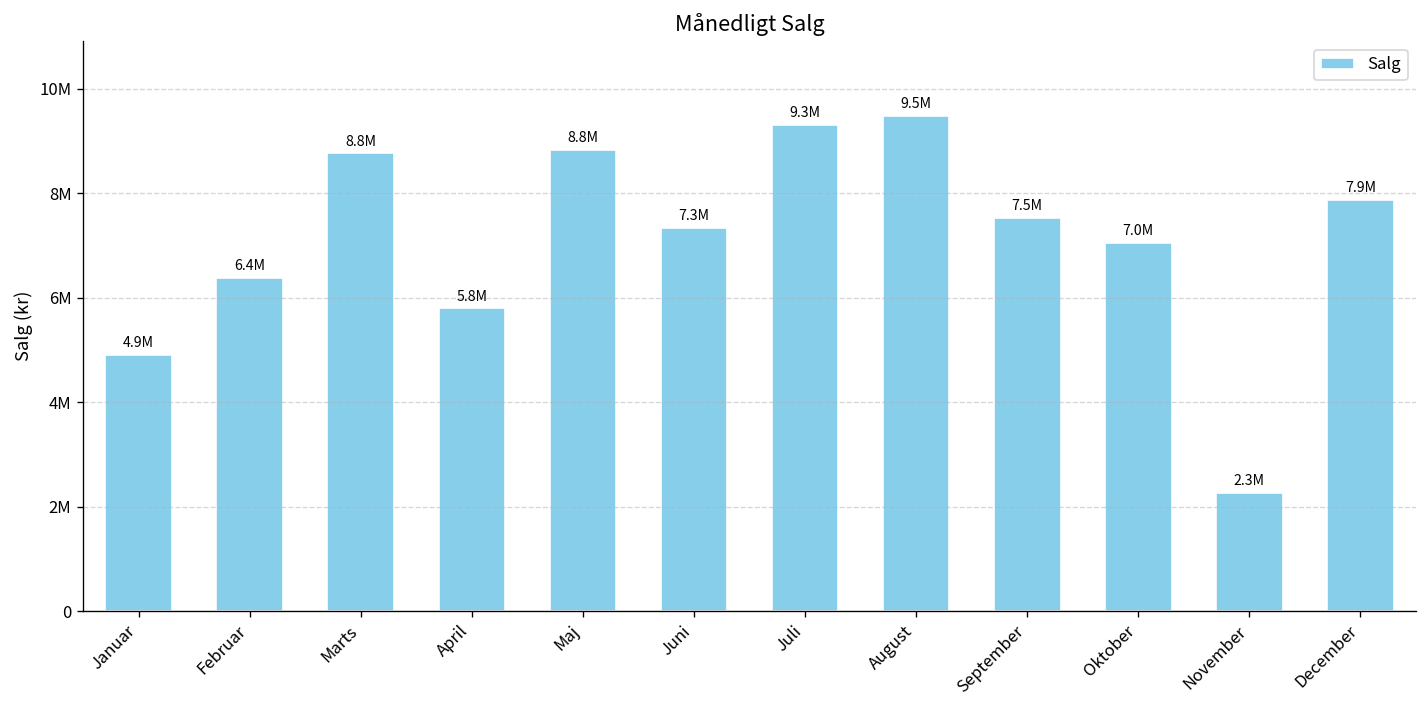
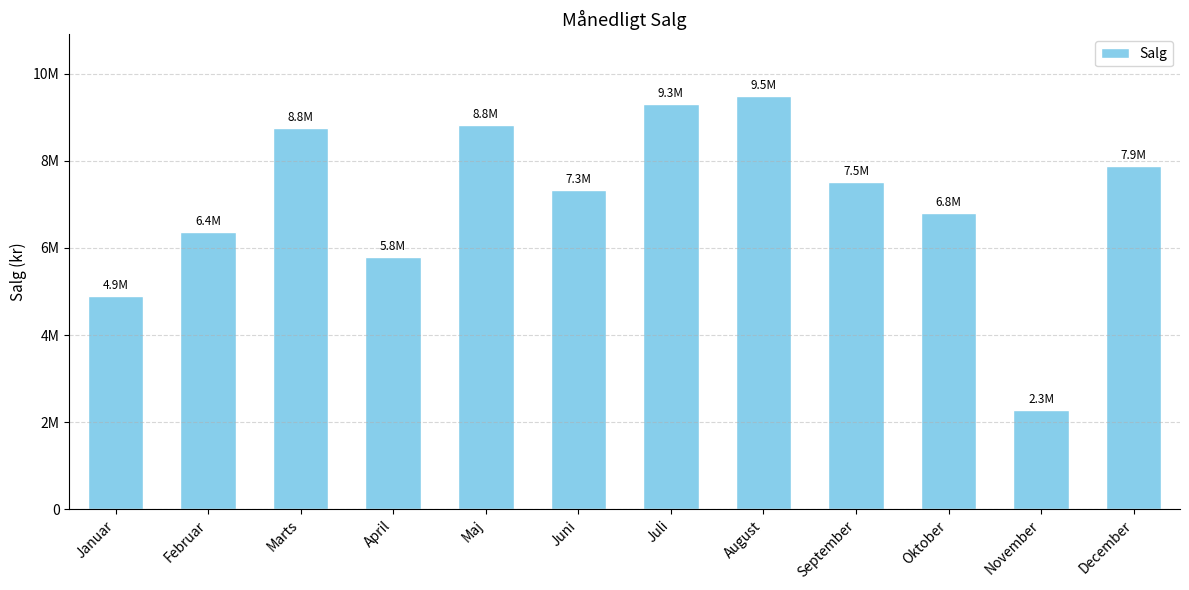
Oktober: 7.0M -> 6.8M
